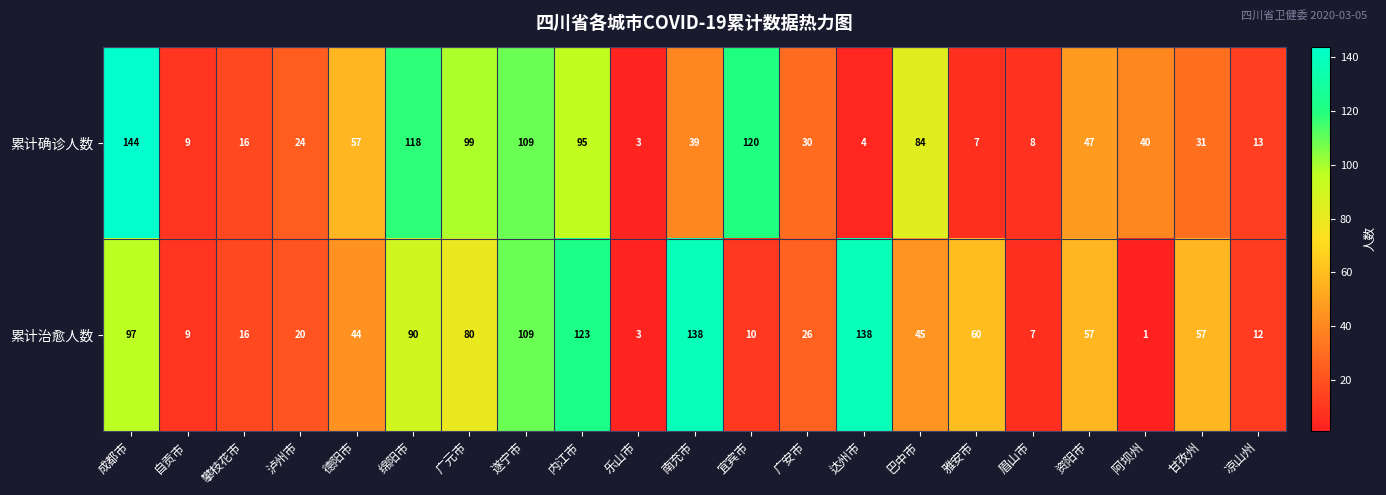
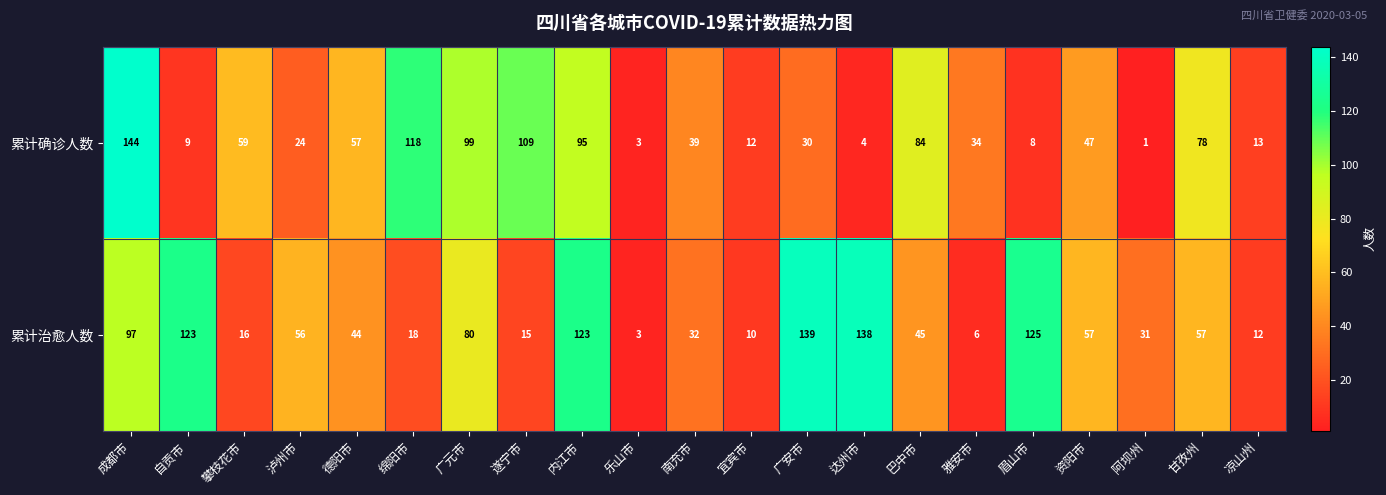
累计确诊人数, 攀枝花市: 16 -> 59
累计确诊人数, 宜宾市: 120 -> 12
累计确诊人数, 雅安市: 7 -> 34
累计确诊人数, 阿坝州: 40 -> 1
累计确诊人数, 甘孜州: 31 -> 78
累计治愈人数, 自贡市: 9 -> 123
累计治愈人数, 泸州市: 20 -> 56
累计治愈人数, 绵阳市: 90 -> 18
累计治愈人数, 遂宁市: 109 -> 15
累计治愈人数, 南充市: 138 -> 32
累计治愈人数, 广安市: 26 -> 139
累计治愈人数, 雅安市: 60 -> 6
累计治愈人数, 眉山市: 7 -> 125
累计治愈人数, 阿坝州: 1 -> 31
